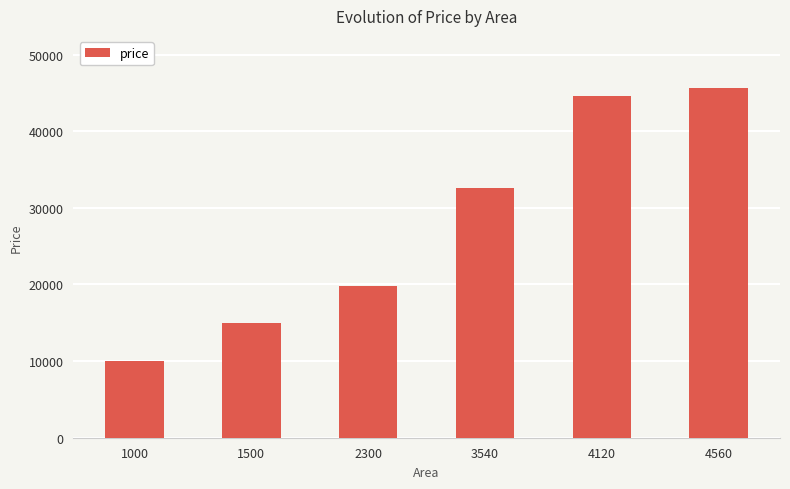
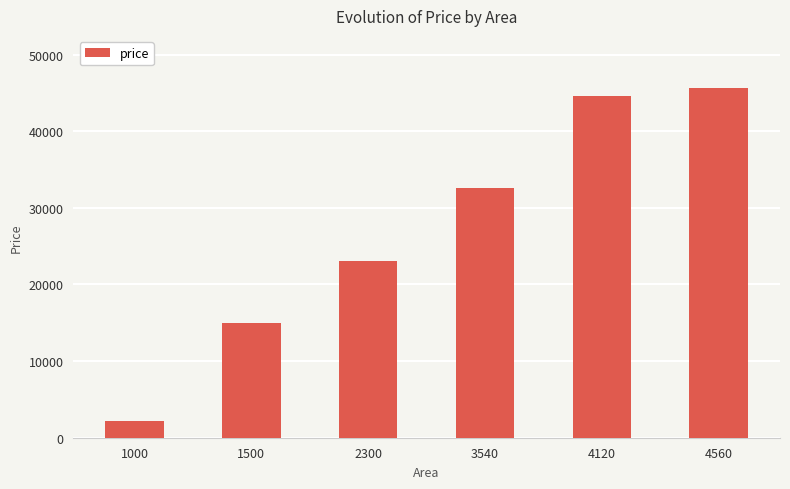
1000: 10000 -> 2000
2300: 20000 -> 23000
